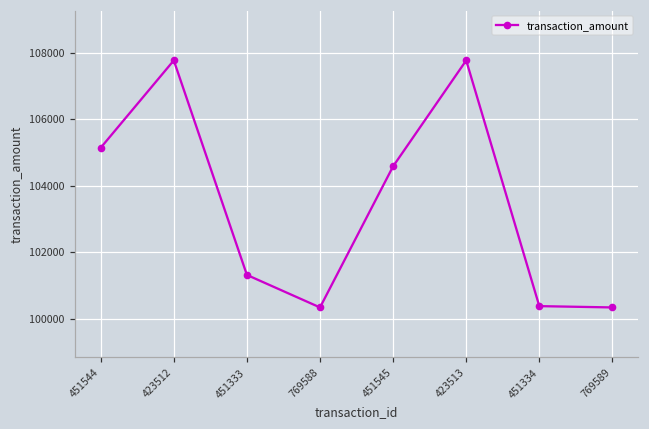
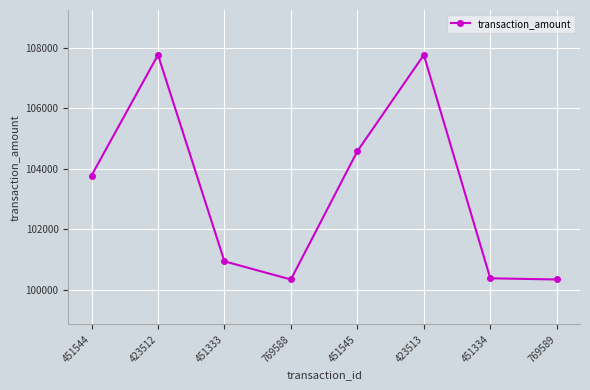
451544: 105100 -> 103800
451333: 101300 -> 100900
